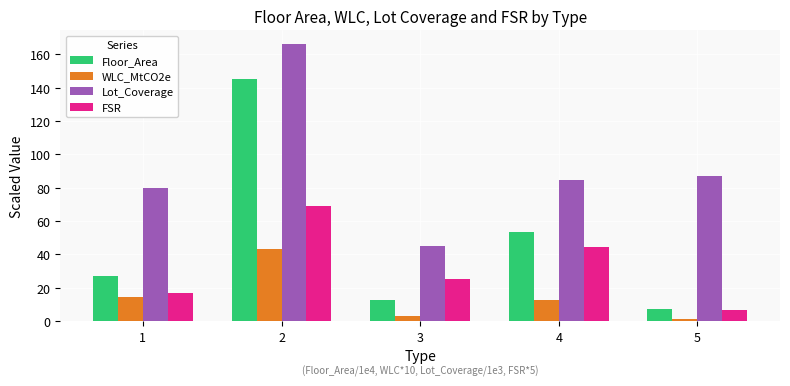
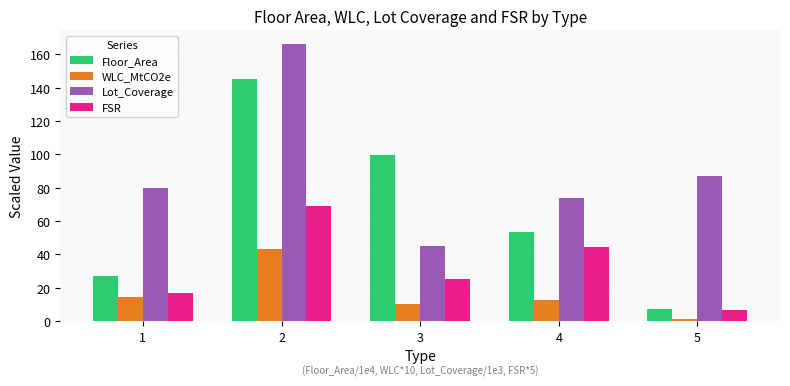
Floor_Area, 3: 13 -> 100
WLC_MtCO2e, 3: 3 -> 10
Lot_Coverage, 4: 84 -> 74
